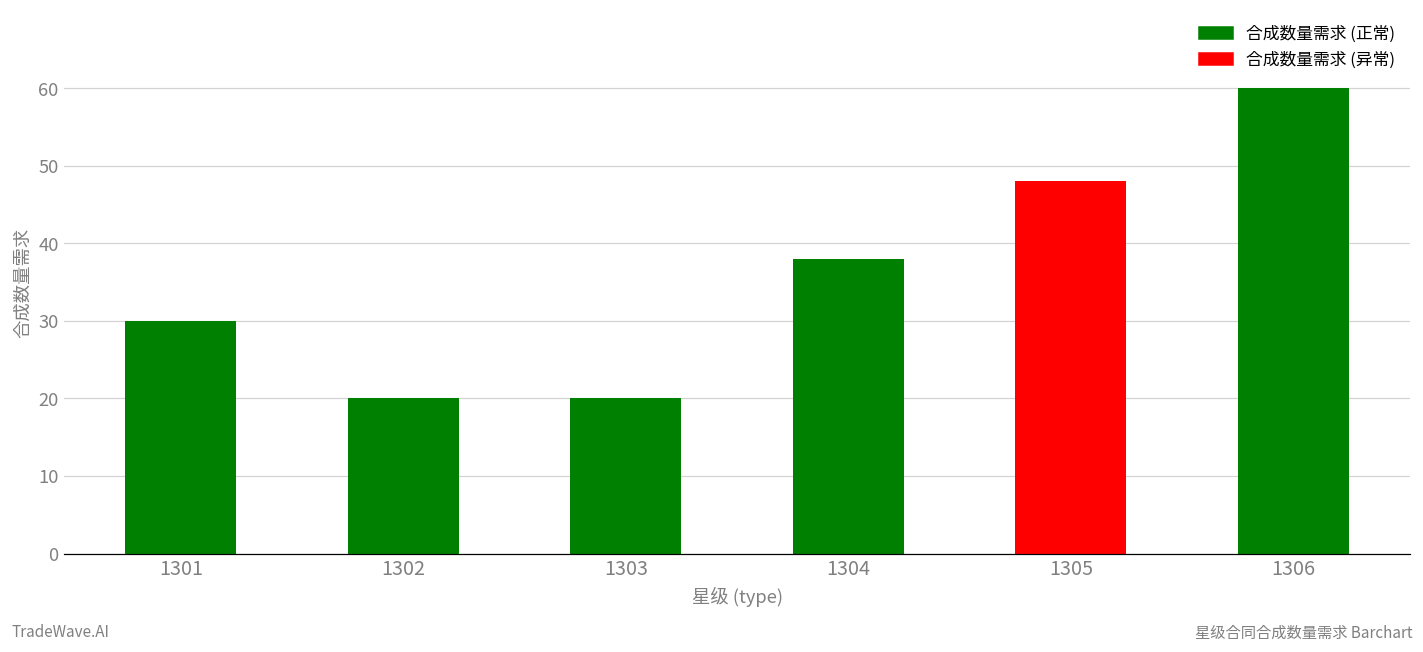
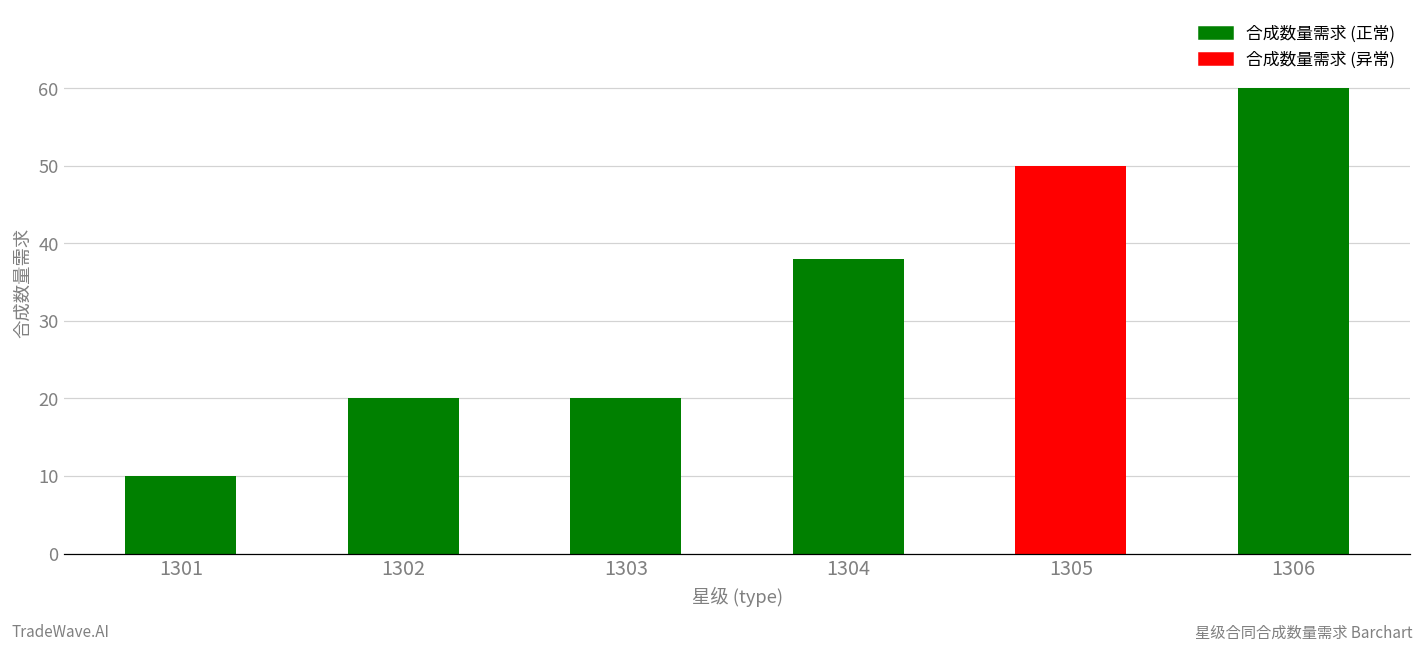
1301: 30 -> 10
1305: 48 -> 50
